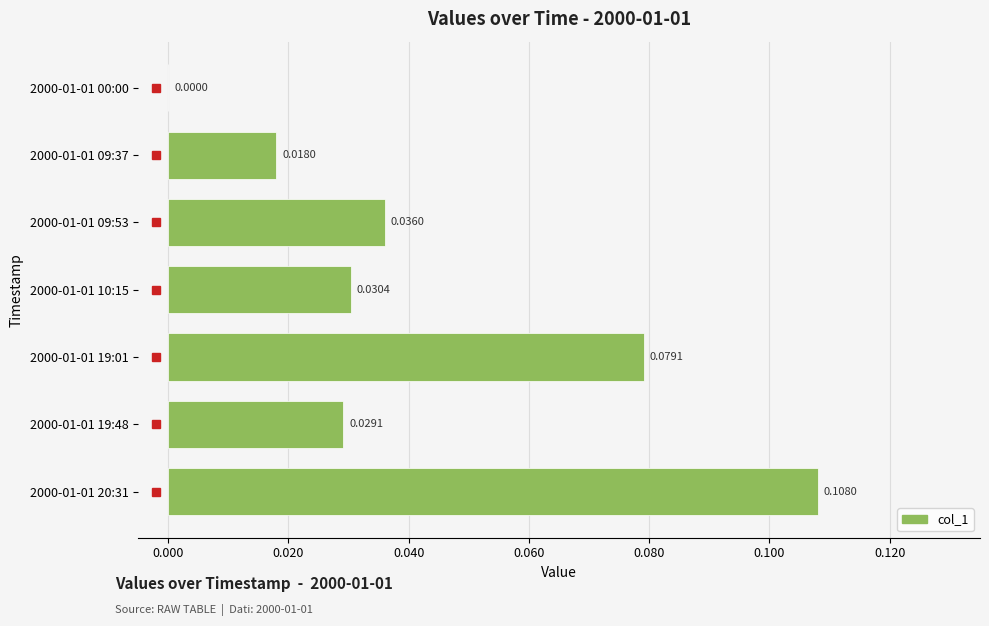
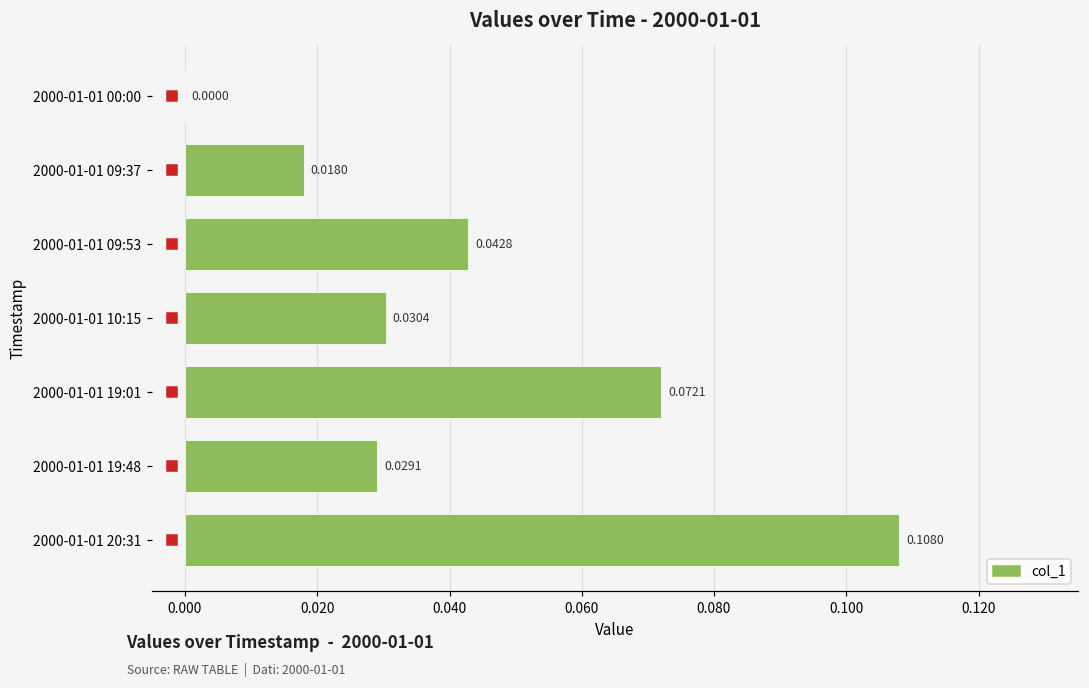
col_1, 2000-01-01 09:53: 0.0360 -> 0.0428
col_1, 2000-01-01 19:01: 0.0791 -> 0.0721
